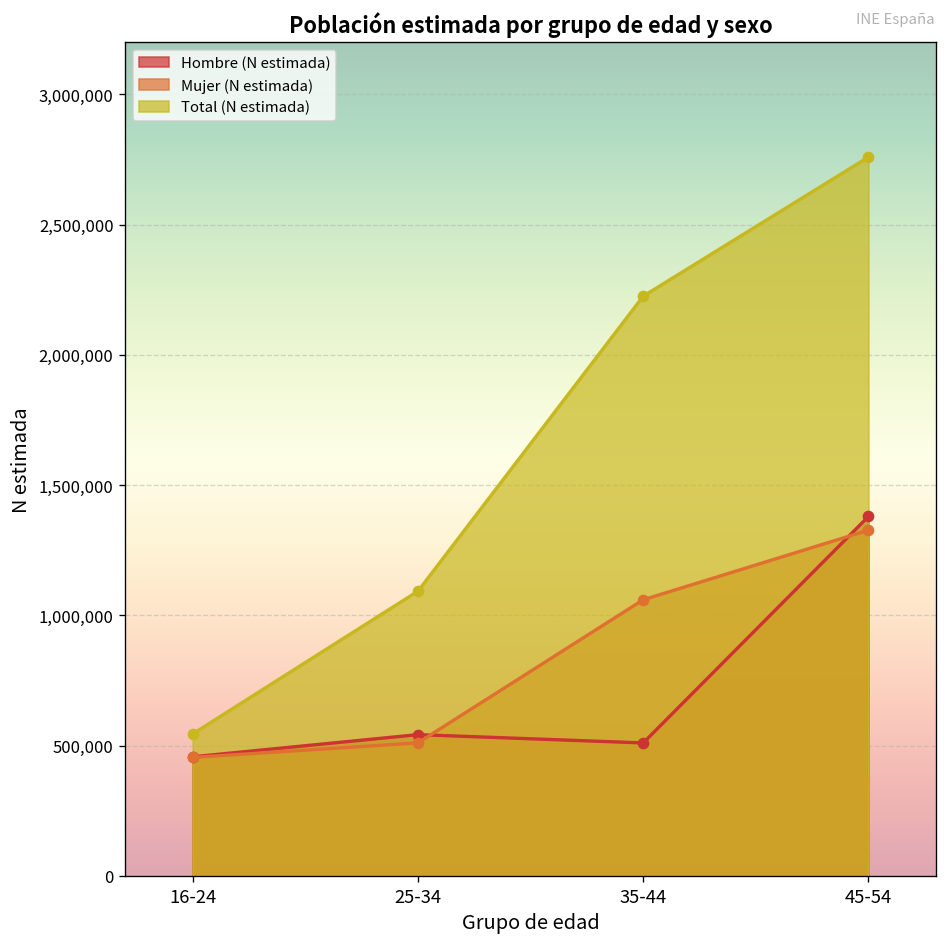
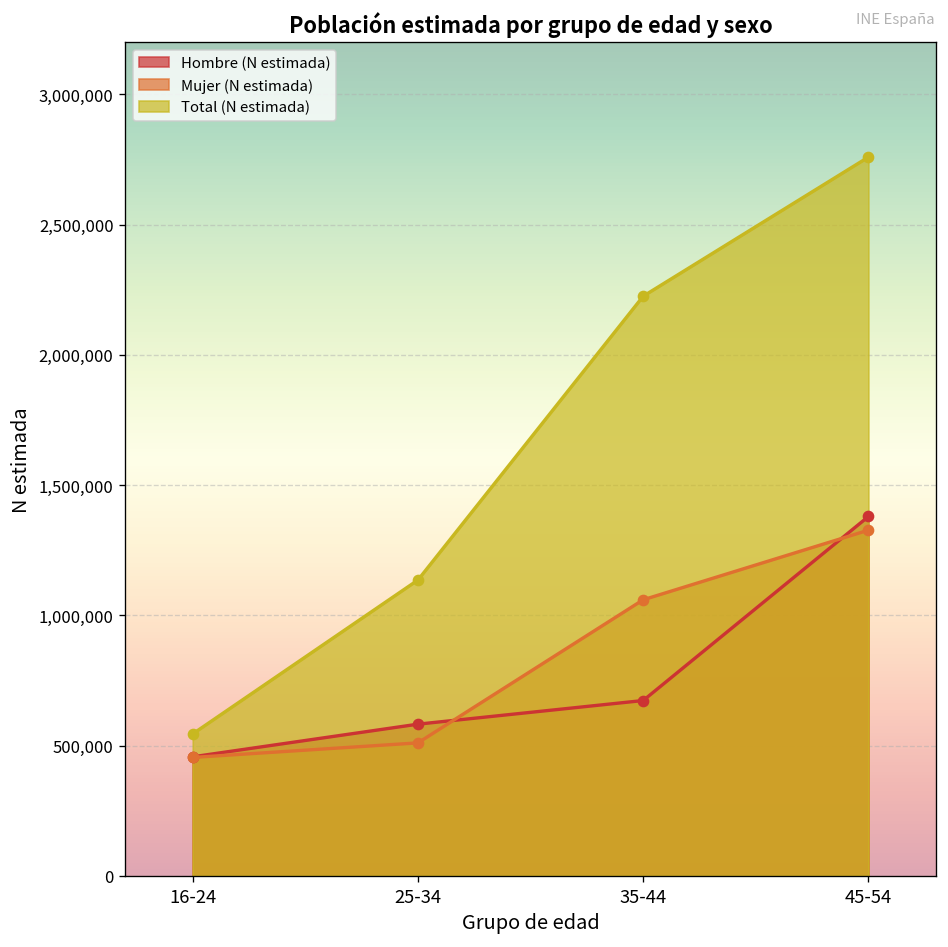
Hombre (N estimada), 25-34: 540,000 -> 580,000
Total (N estimada), 25-34: 1,090,000 -> 1,140,000
Hombre (N estimada), 35-44: 510,000 -> 670,000
